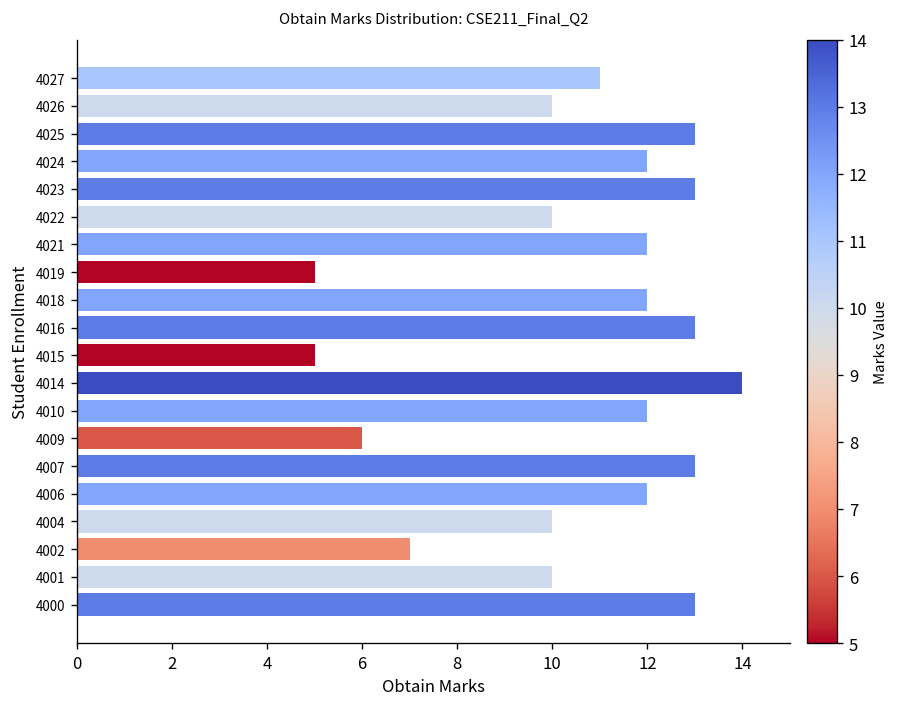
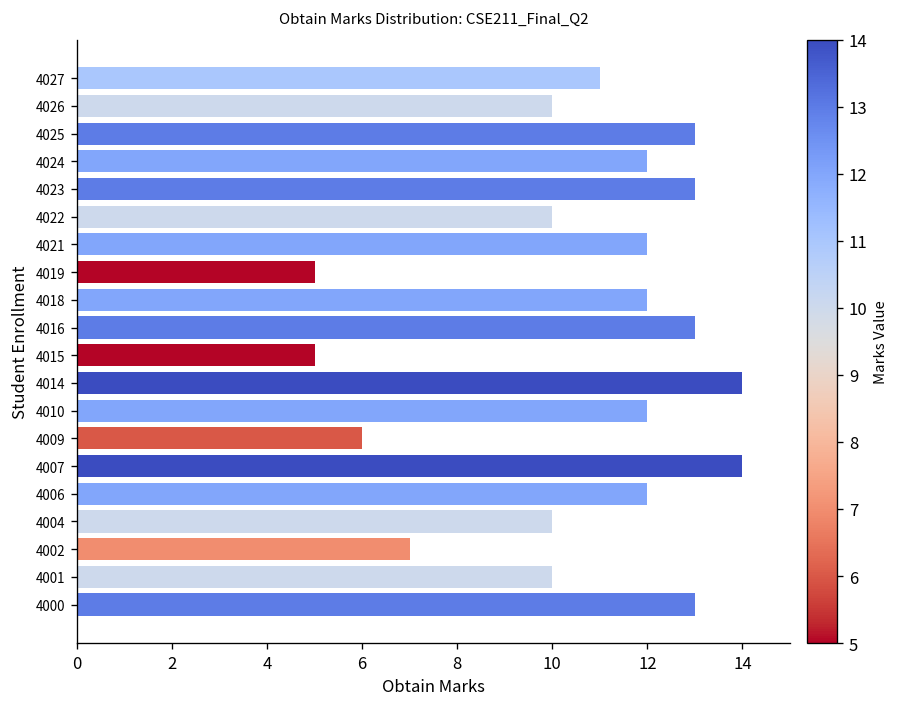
4007: 13 -> 14
